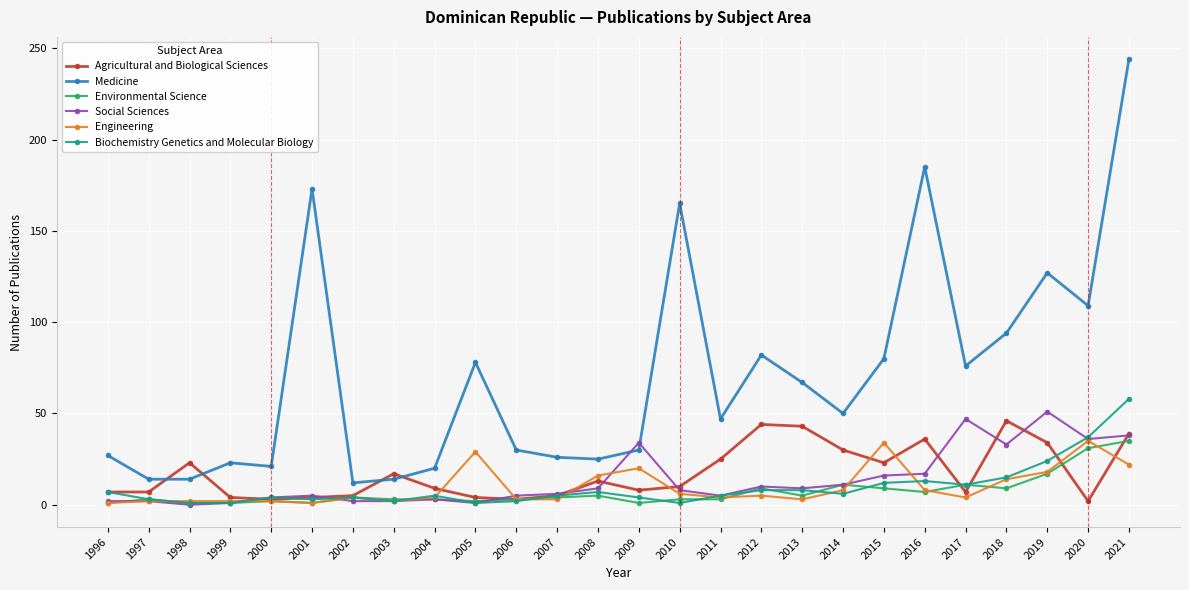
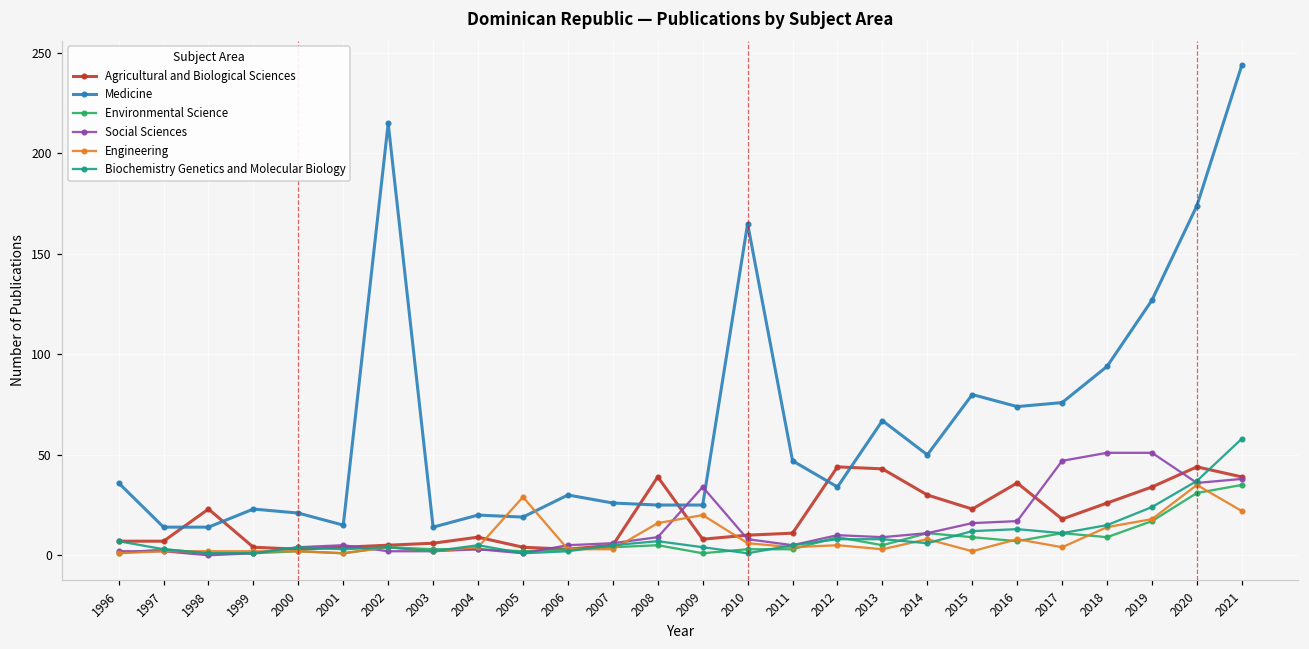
Medicine, 1996: 27 -> 36
Medicine, 2001: 173 -> 15
Medicine, 2002: 12 -> 215
Agricultural and Biological Sciences, 2003: 17 -> 6
Medicine, 2005: 78 -> 19
Agricultural and Biological Sciences, 2008: 13 -> 39
Medicine, 2009: 30 -> 25
Agricultural and Biological Sciences, 2011: 25 -> 11
Medicine, 2012: 82 -> 34
Engineering, 2015: 34 -> 2
Medicine, 2016: 185 -> 74
Agricultural and Biological Sciences, 2017: 7 -> 18
Agricultural and Biological Sciences, 2018: 46 -> 26
Social Sciences, 2018: 33 -> 51
Agricultural and Biological Sciences, 2020: 2 -> 44
Medicine, 2020: 109 -> 174
